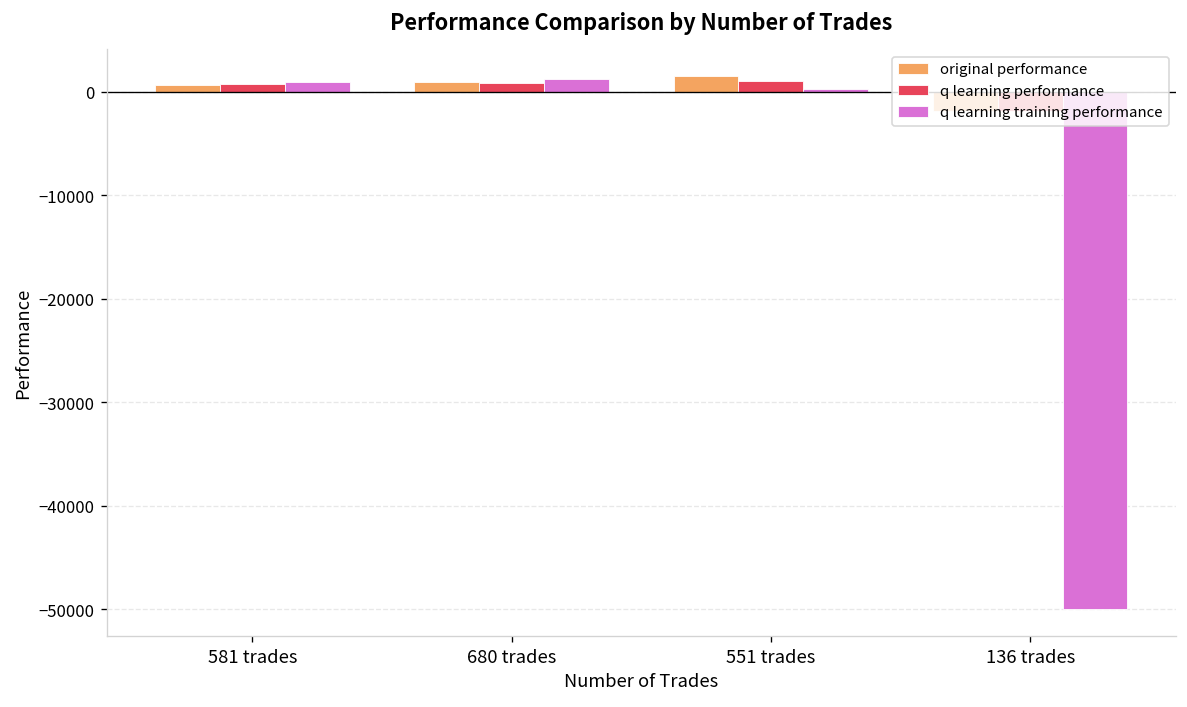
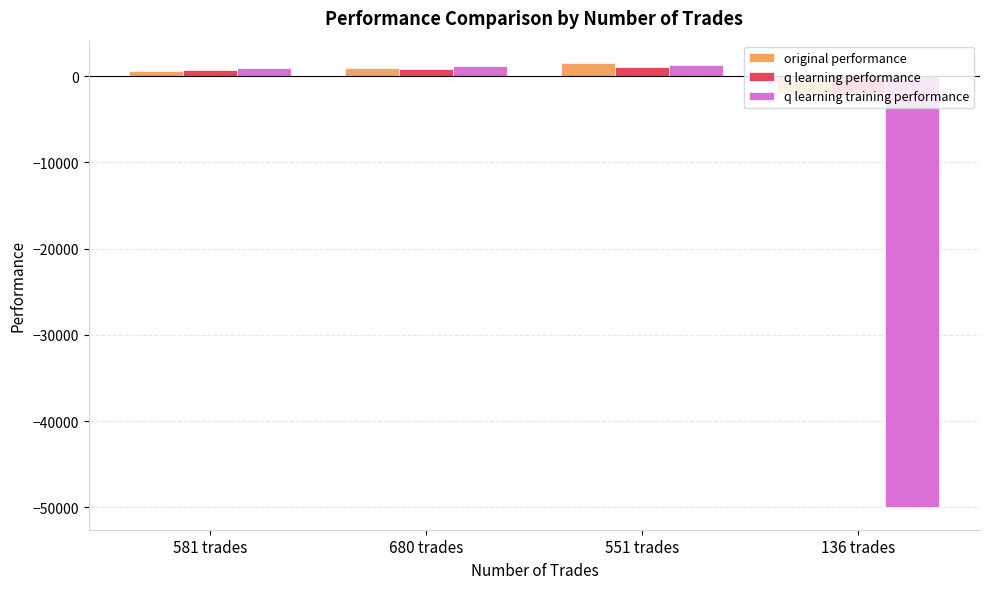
q learning training performance, 551 trades: 0 -> 1000
